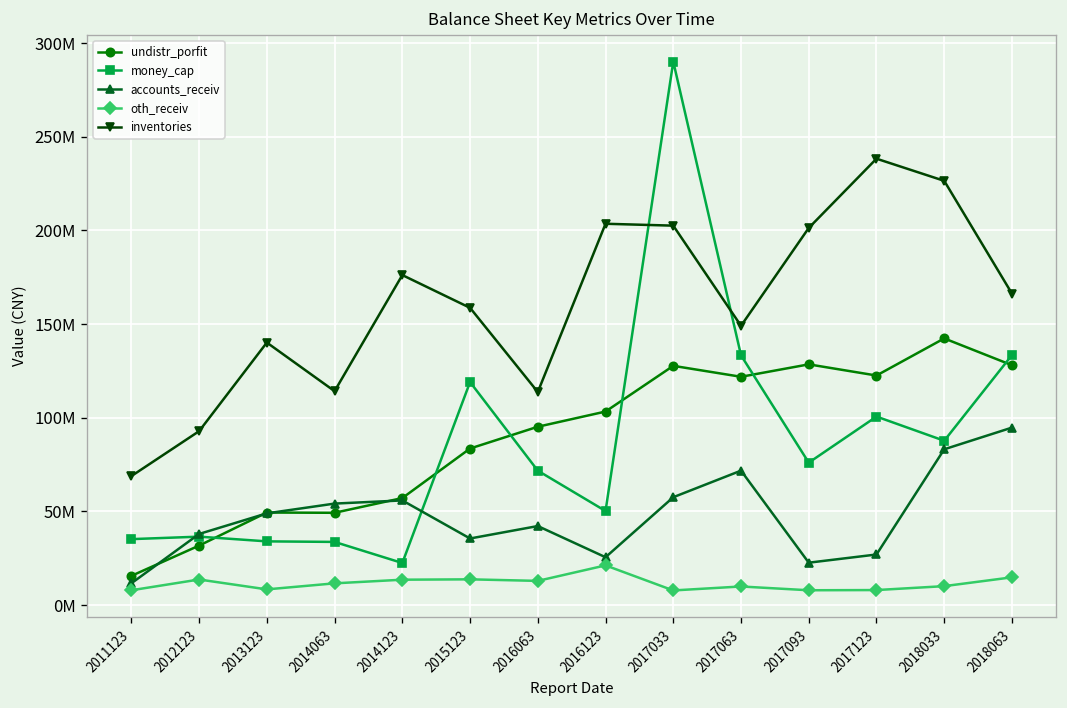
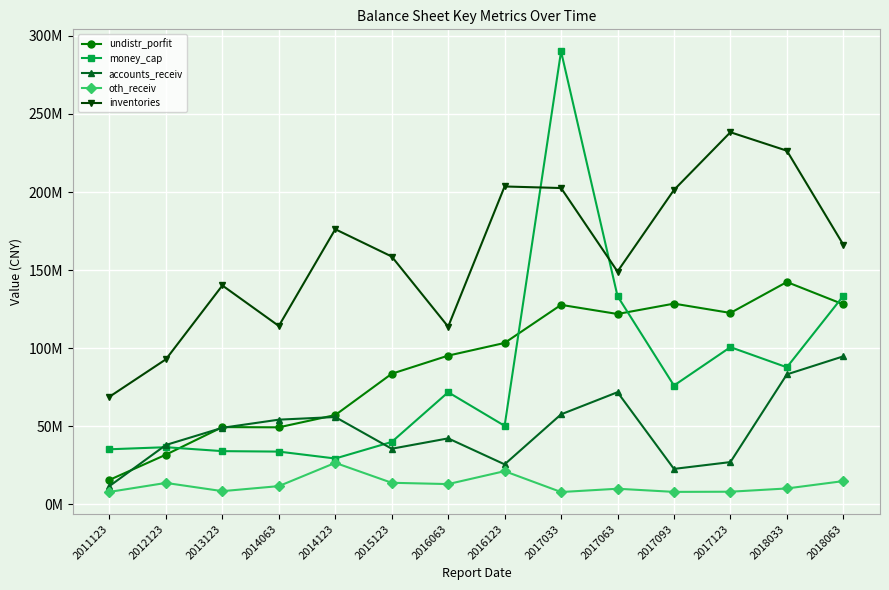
money_cap, 2014123: 22000000 -> 29000000
oth_receiv, 2014123: 14000000 -> 27000000
money_cap, 2015123: 119000000 -> 40000000
